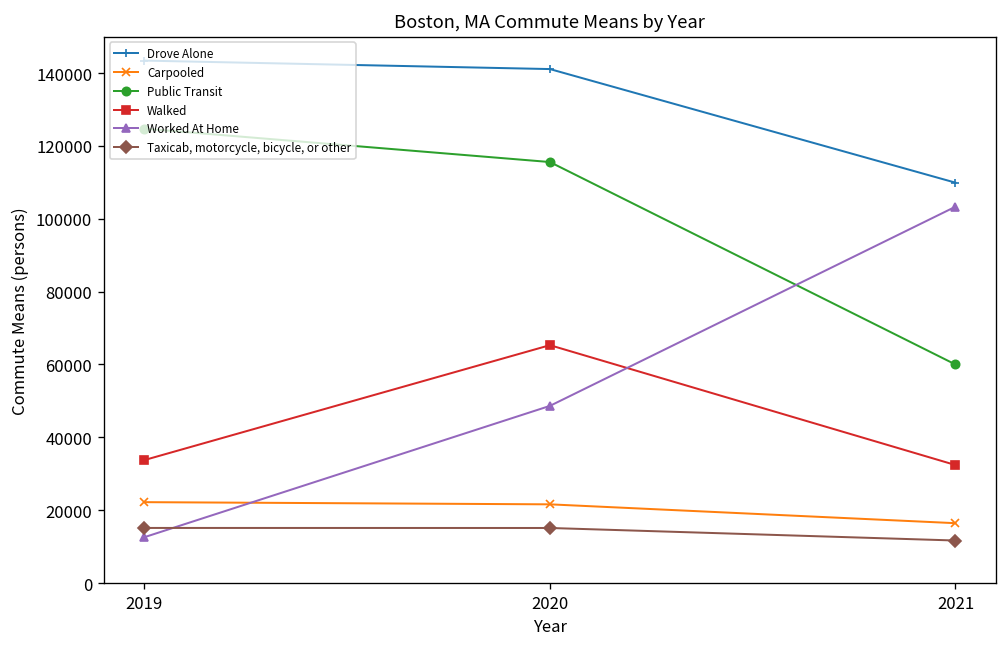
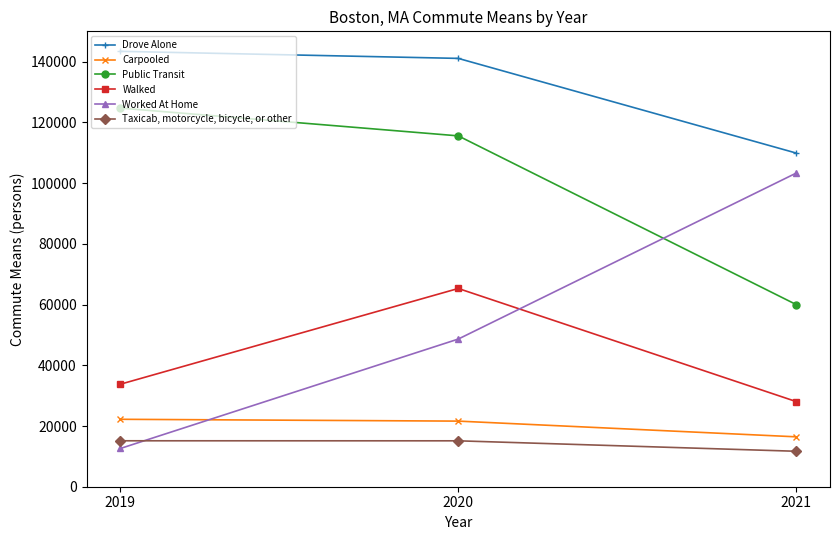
Walked, 2021: 32000 -> 28000
